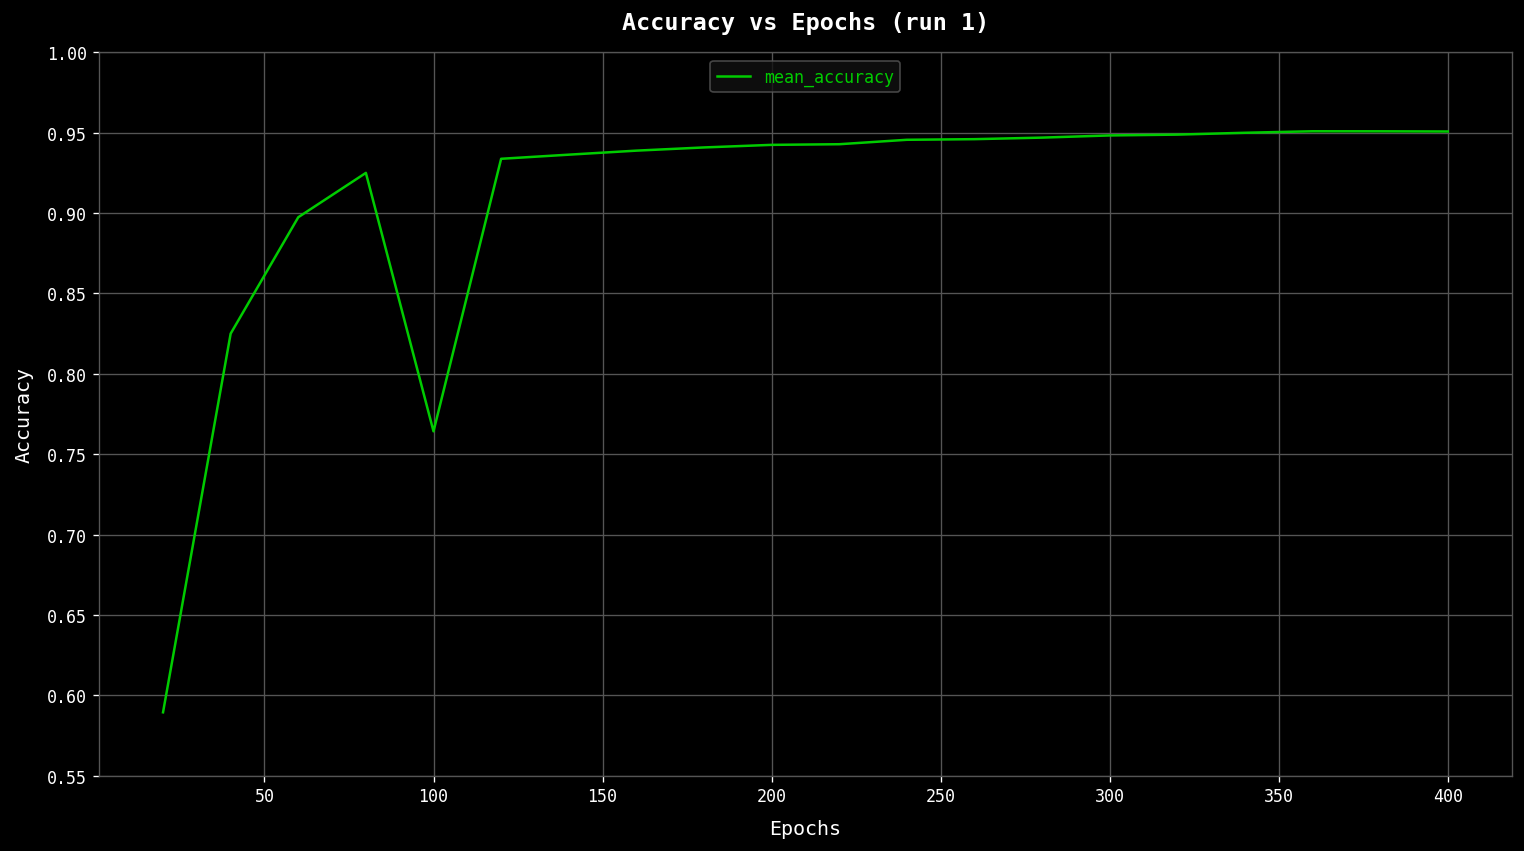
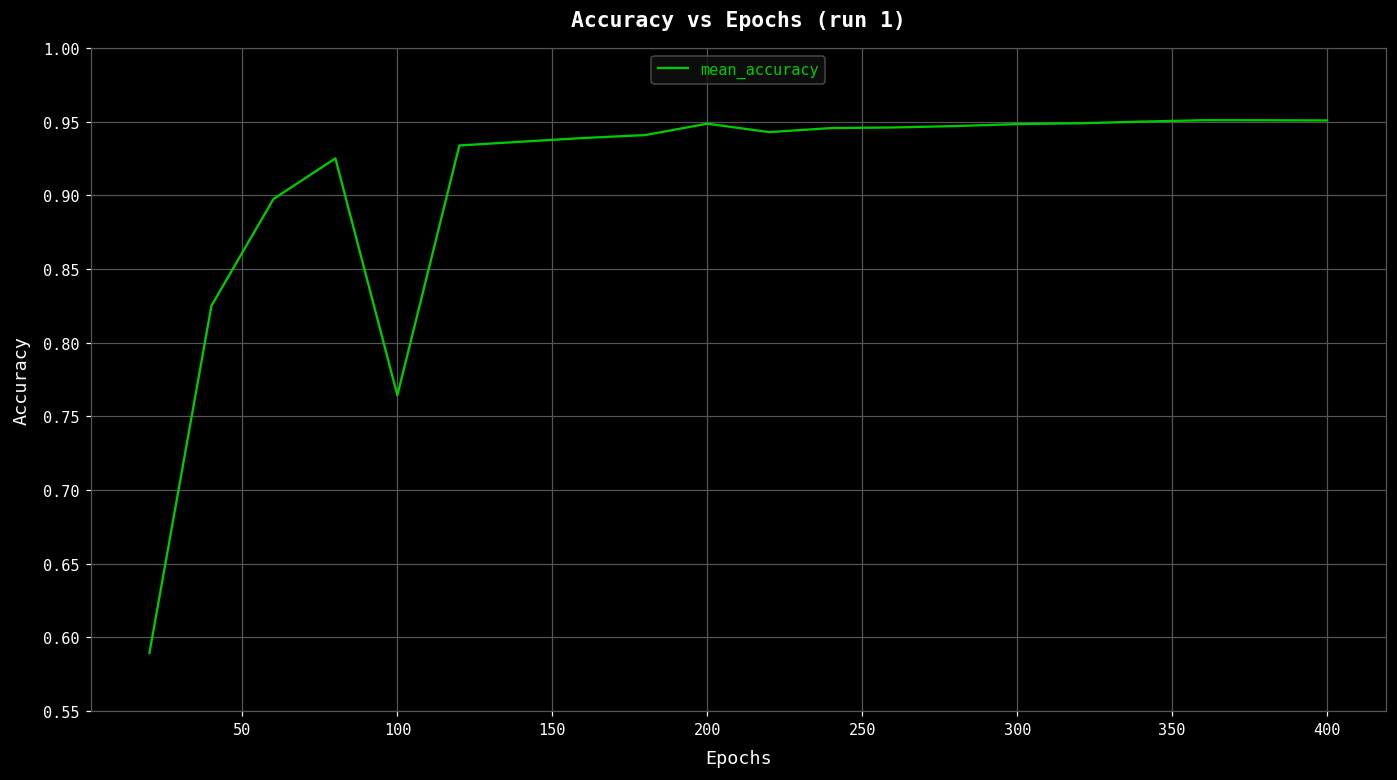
200: 0.942 -> 0.949
